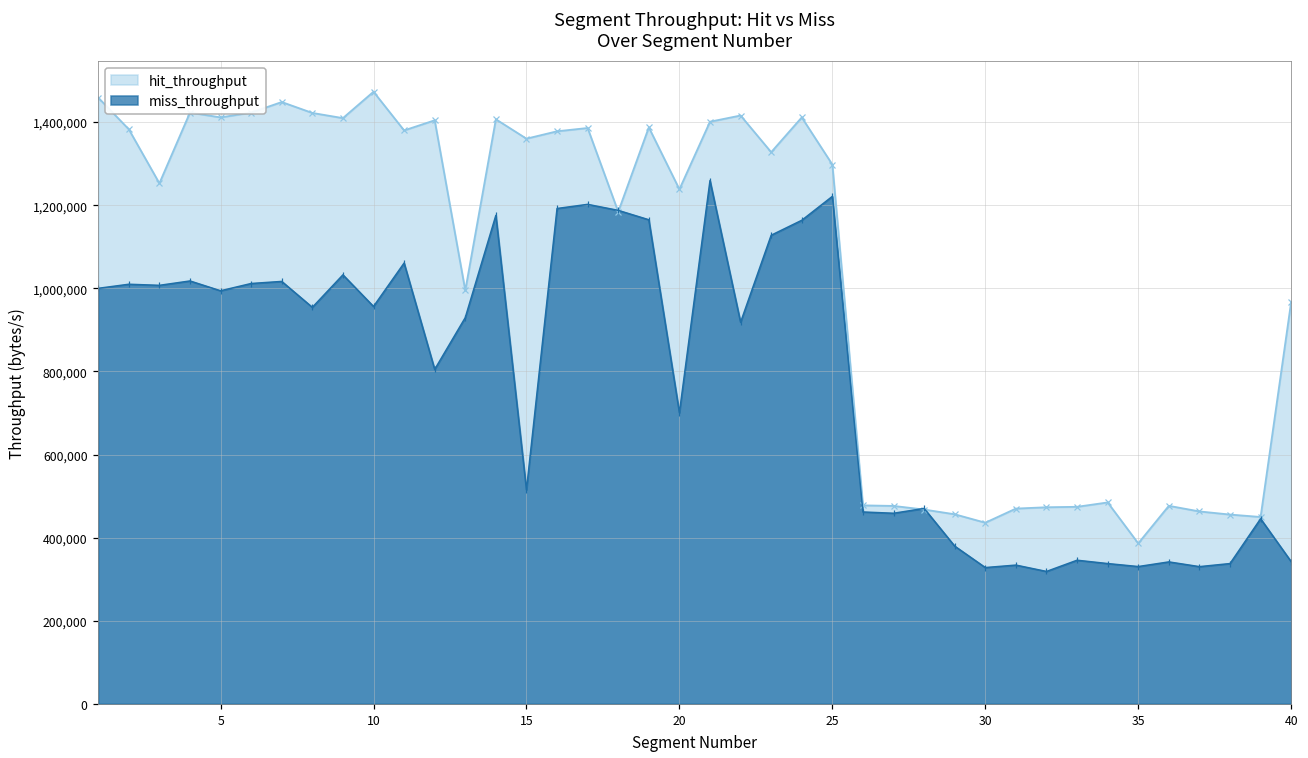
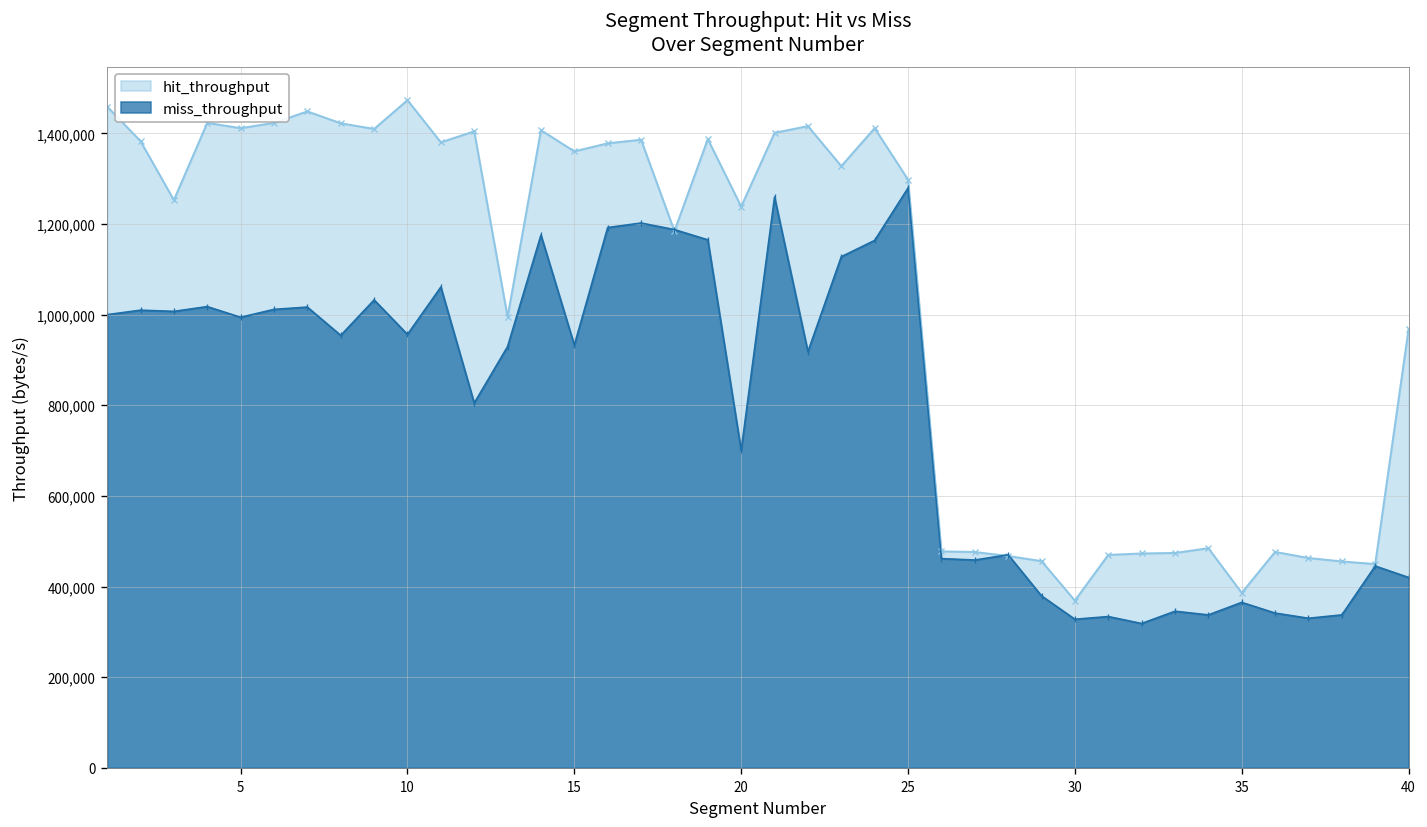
miss_throughput, 15: 520,000 -> 930,000
miss_throughput, 25: 1,220,000 -> 1,280,000
hit_throughput, 30: 440,000 -> 370,000
miss_throughput, 35: 330,000 -> 370,000
miss_throughput, 40: 340,000 -> 420,000
